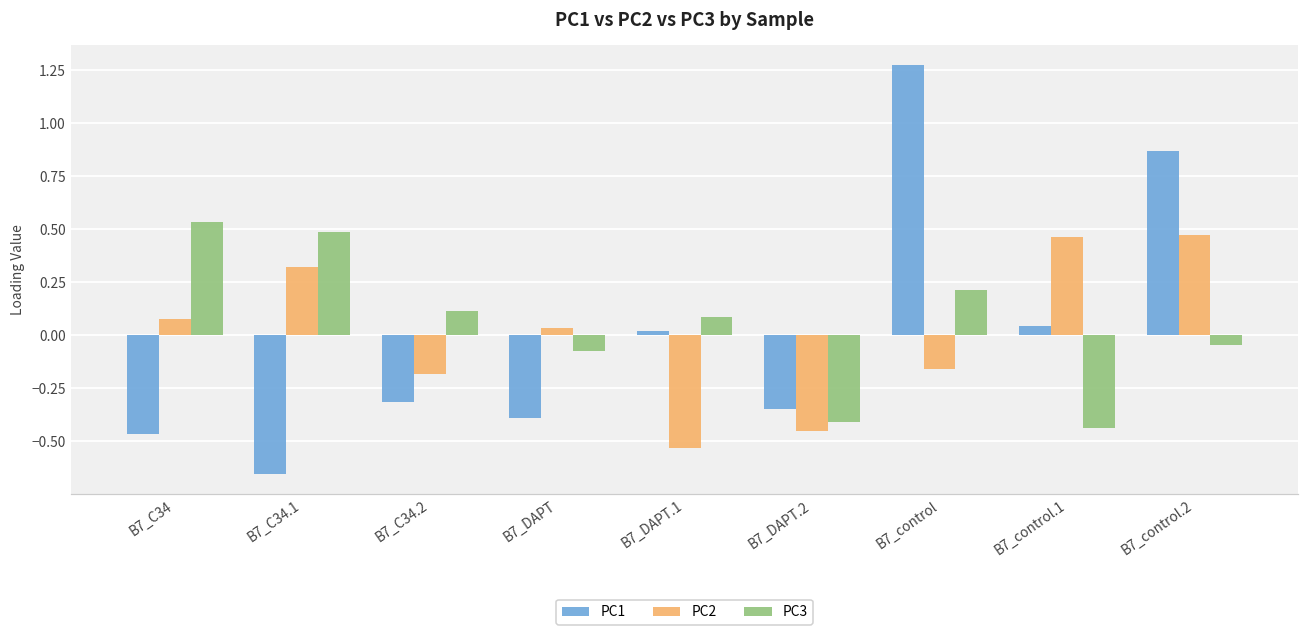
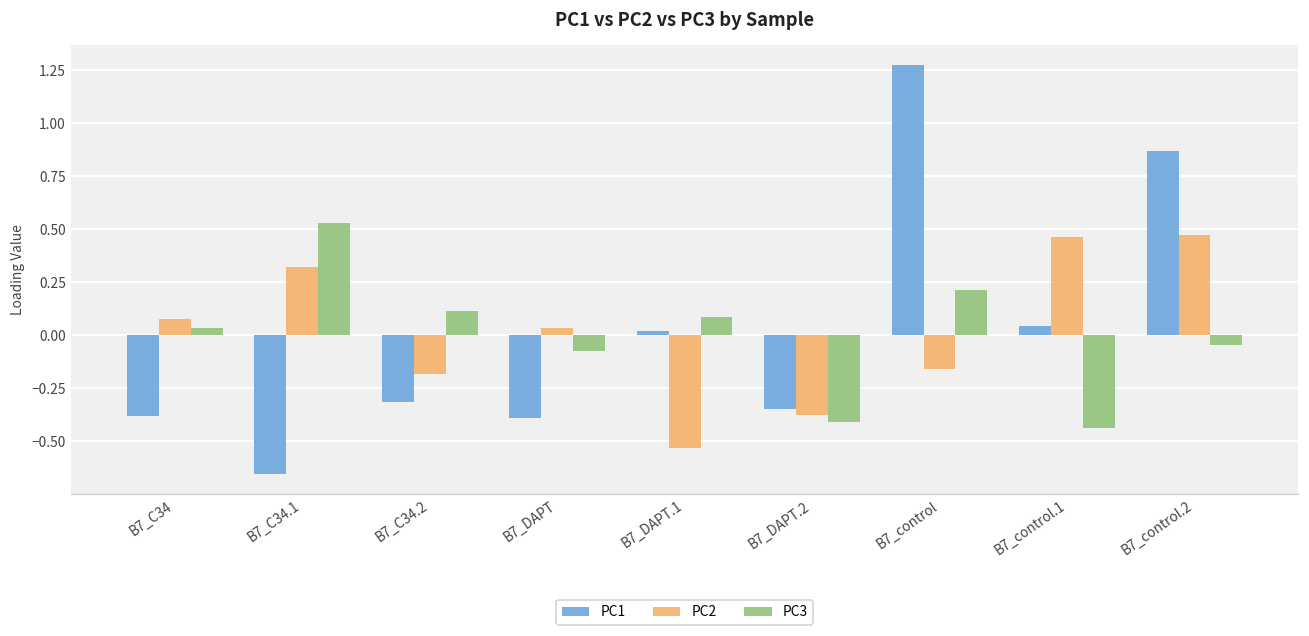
PC1, B7_C34: -0.47 -> -0.38
PC3, B7_C34: 0.54 -> 0.03
PC3, B7_C34.1: 0.49 -> 0.53
PC2, B7_DAPT.2: -0.45 -> -0.38
